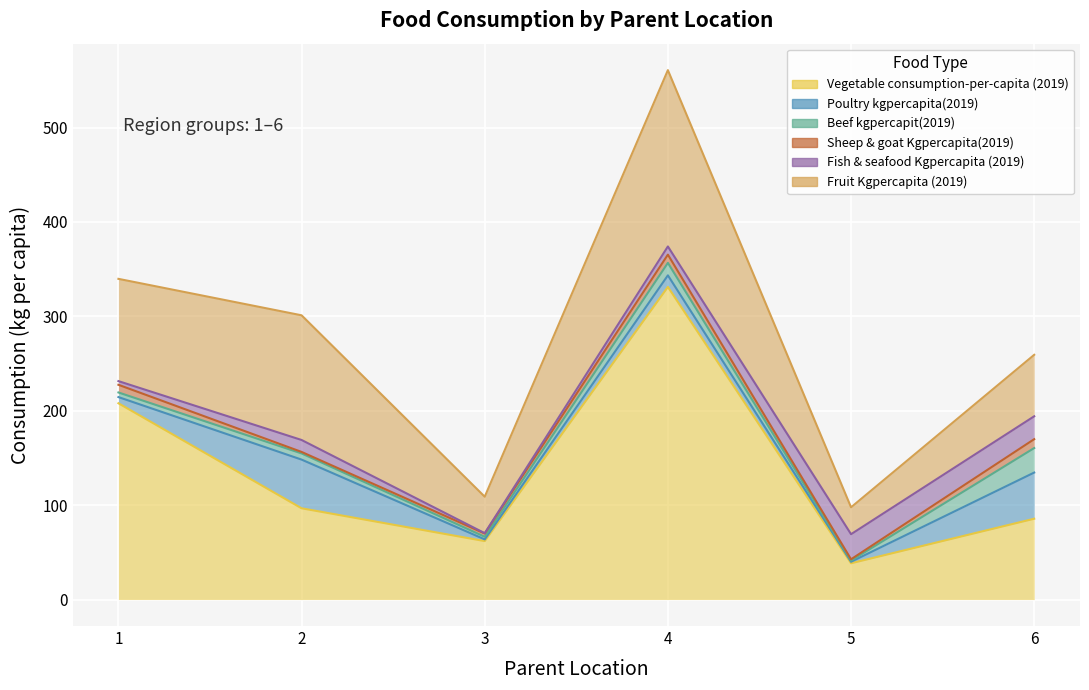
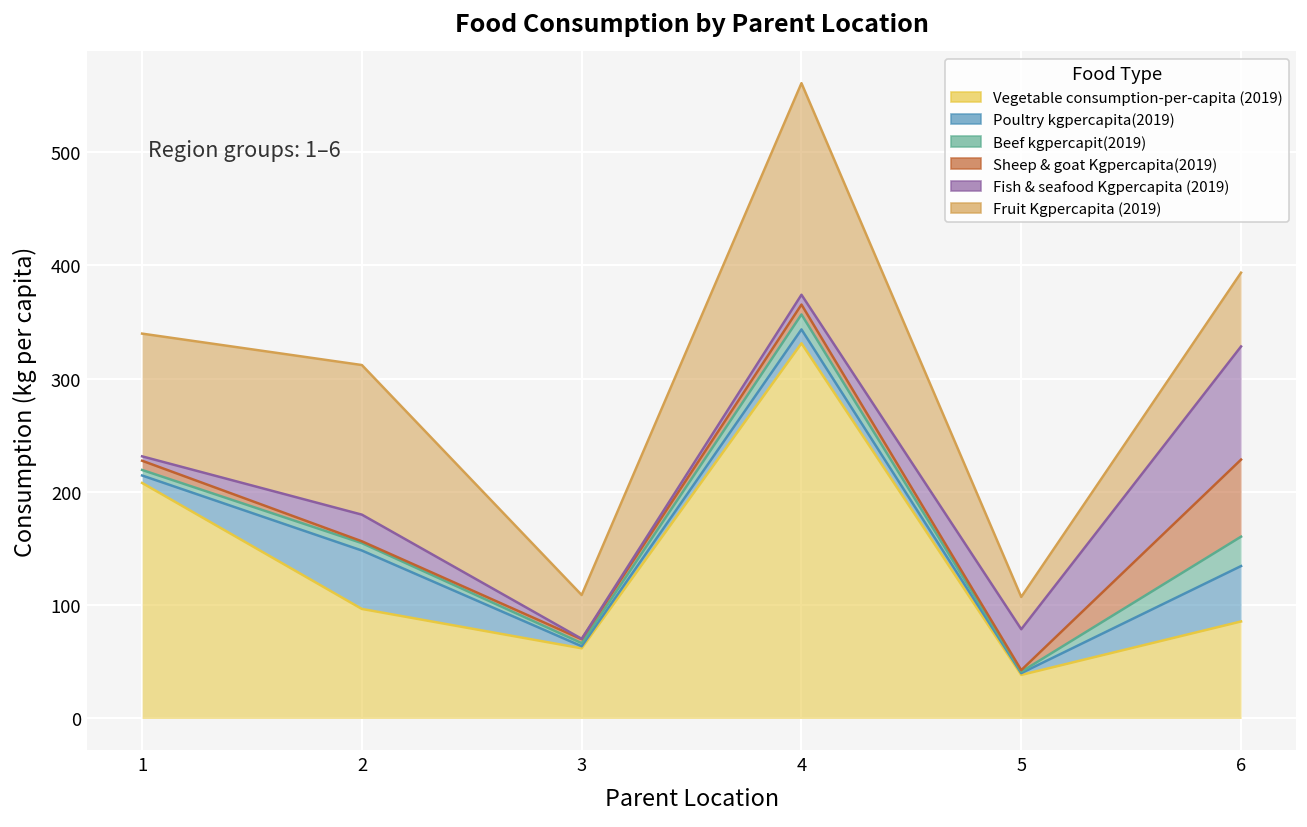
Fish & seafood Kgpercapita (2019), 2: 10 -> 20
Fish & seafood Kgpercapita (2019), 5: 30 -> 40
Sheep & goat Kgpercapita(2019), 6: 10 -> 70
Fish & seafood Kgpercapita (2019), 6: 20 -> 100
